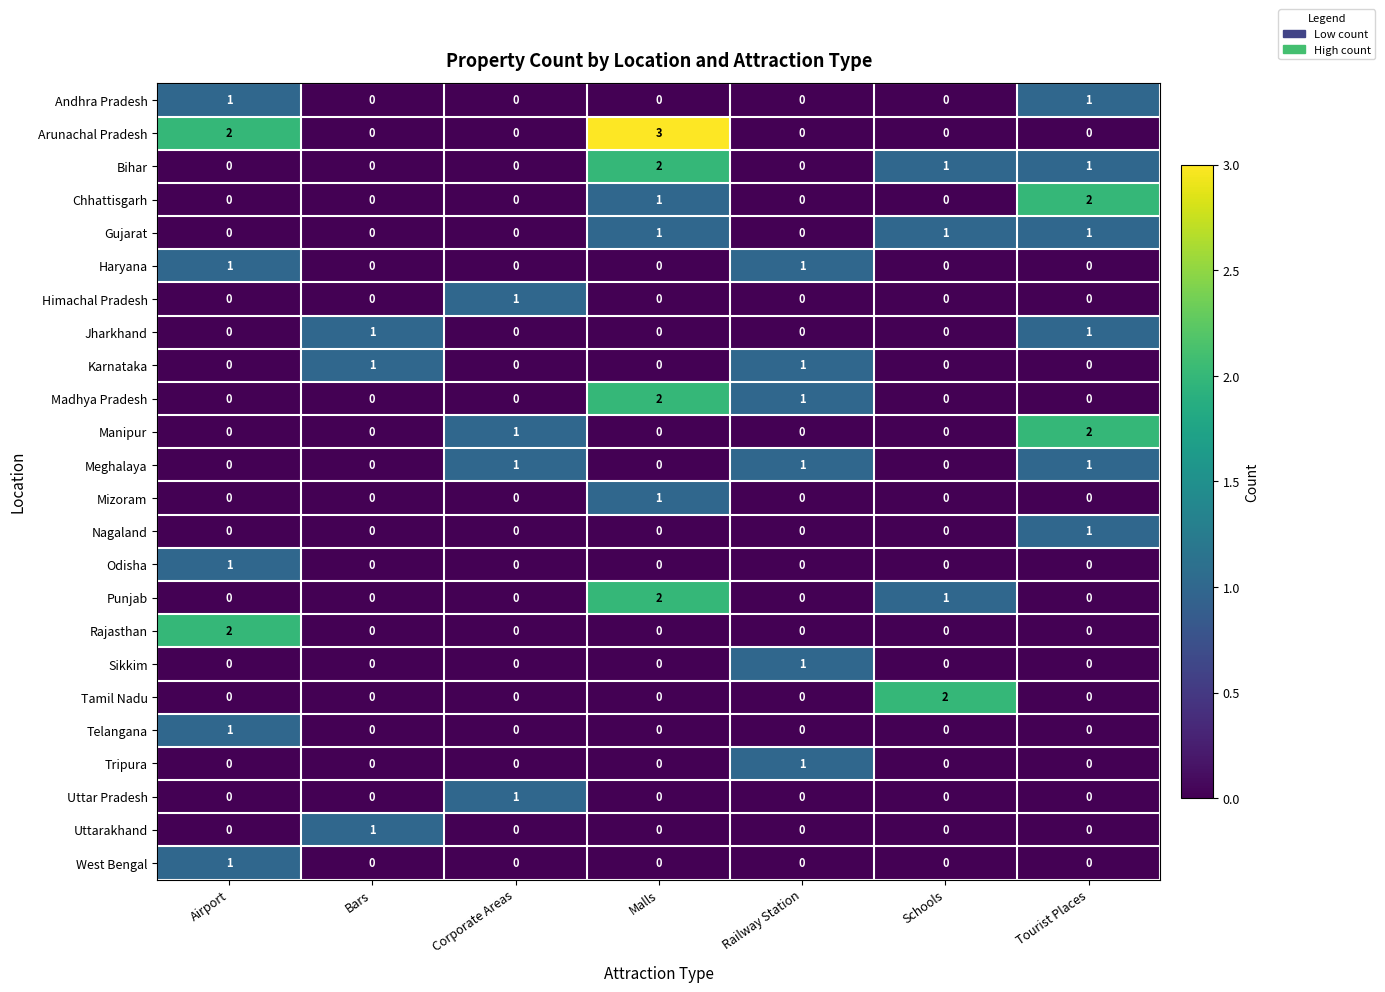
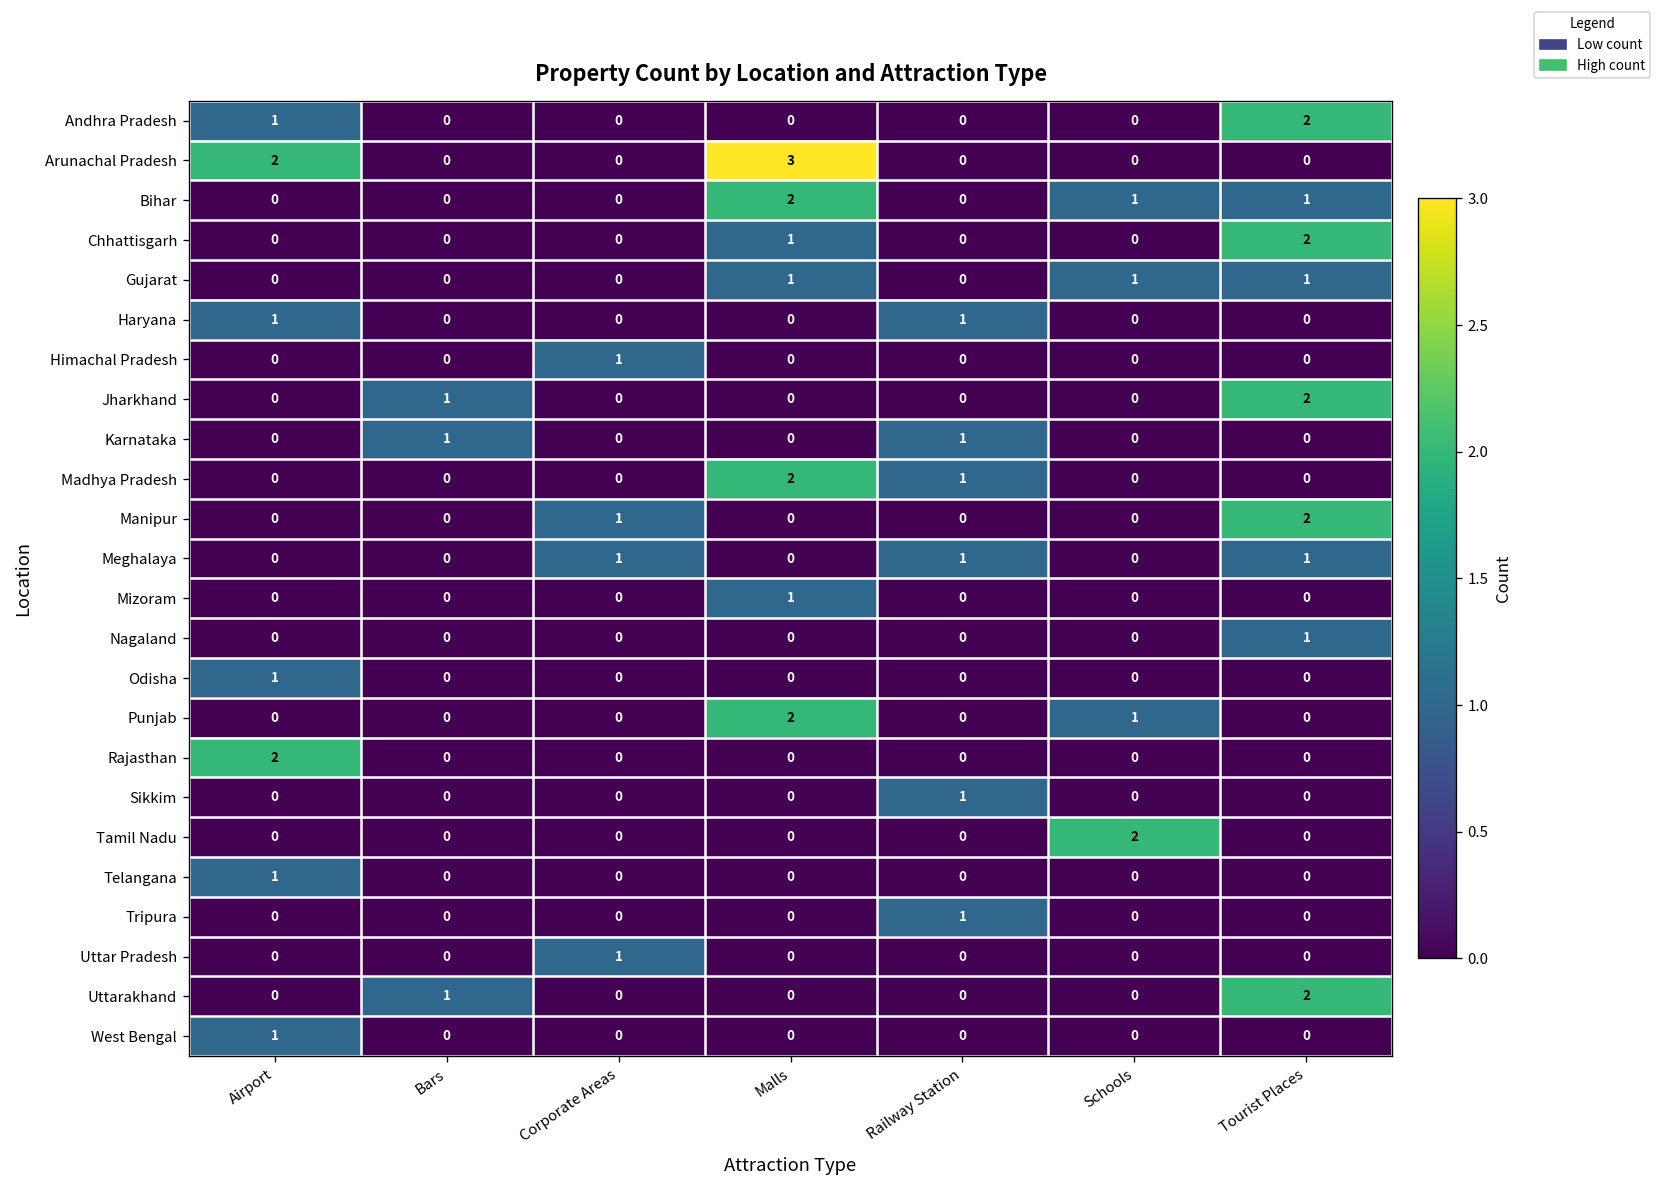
Andhra Pradesh, Tourist Places: 1 -> 2
Jharkhand, Tourist Places: 1 -> 2
Uttarakhand, Tourist Places: 0 -> 2
